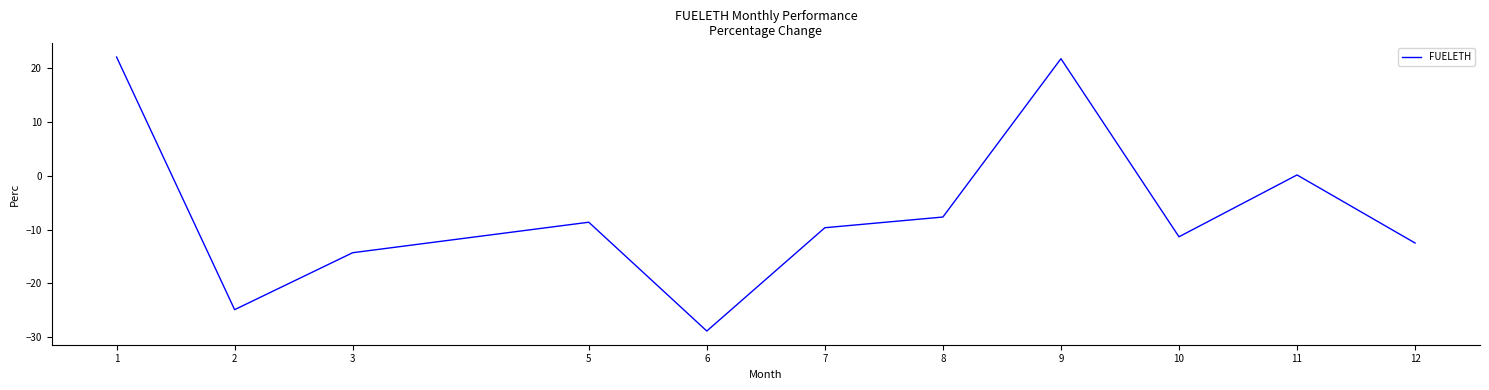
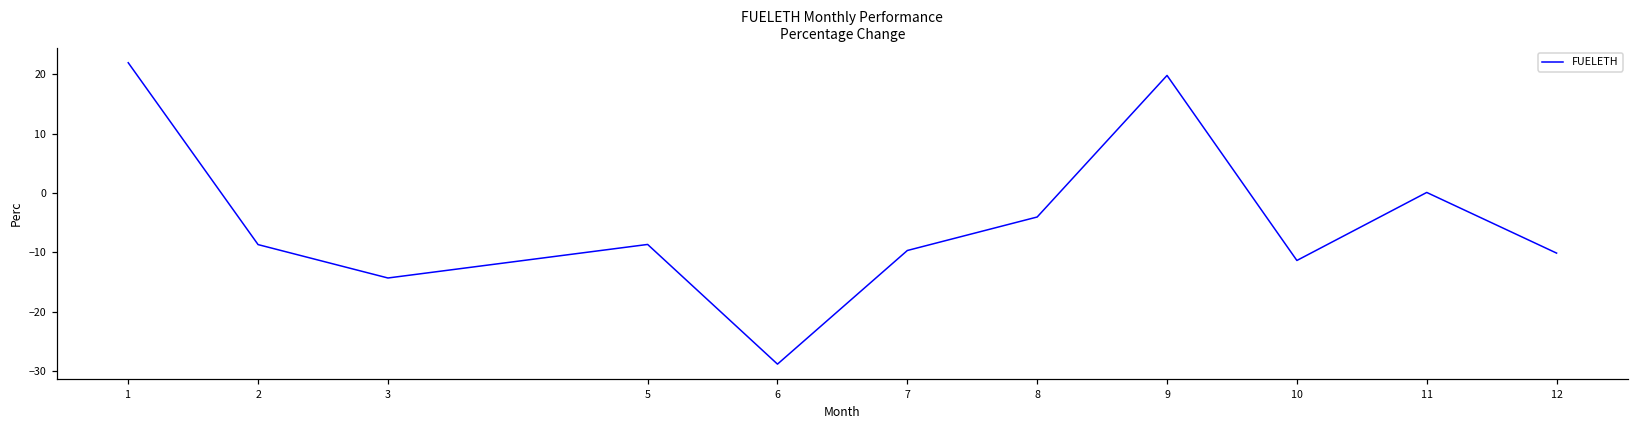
2: -25 -> -9
8: -8 -> -4
9: 22 -> 20
12: -13 -> -10
